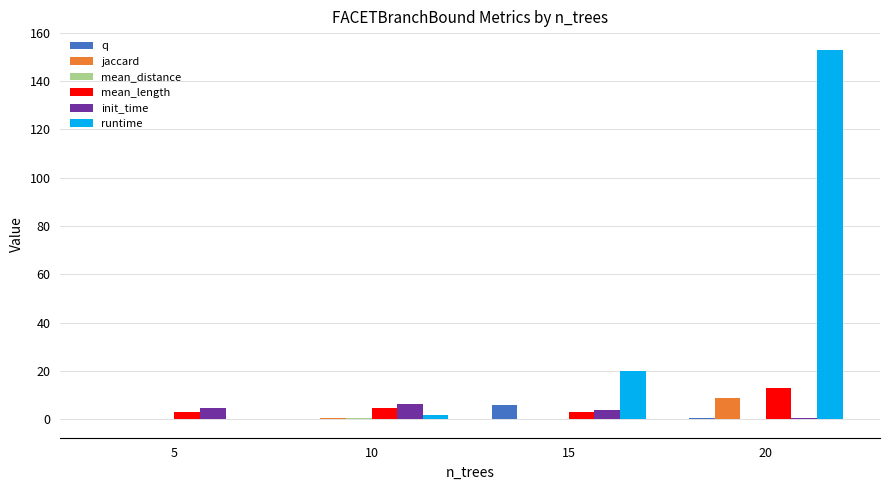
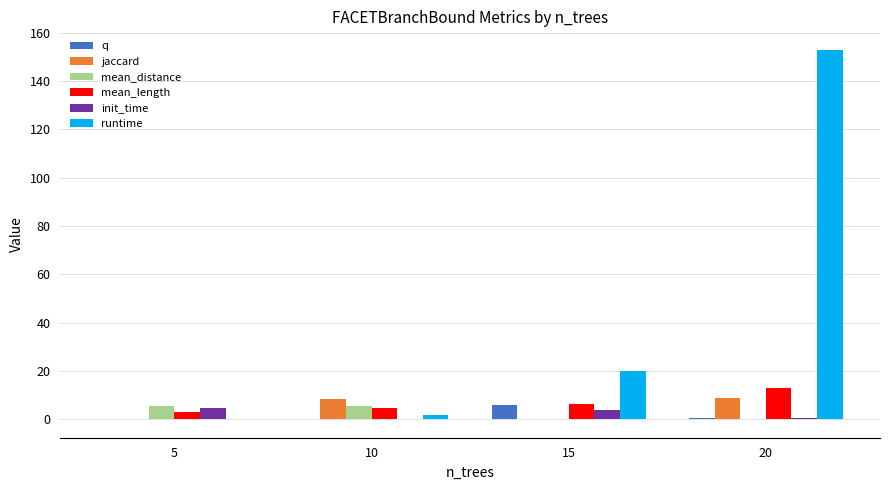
mean_distance, 5: 0 -> 6
jaccard, 10: 0 -> 8
mean_distance, 10: 0 -> 5
init_time, 10: 6 -> 0
mean_length, 15: 3 -> 6
